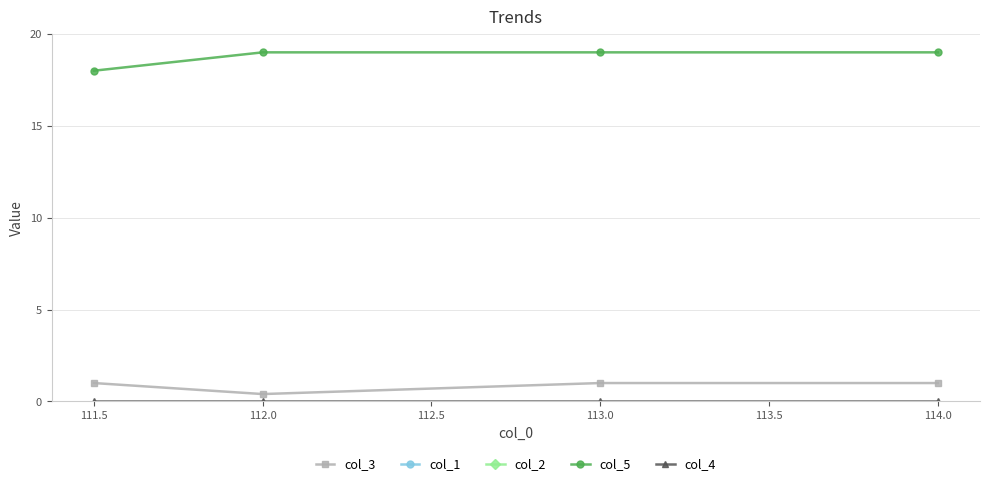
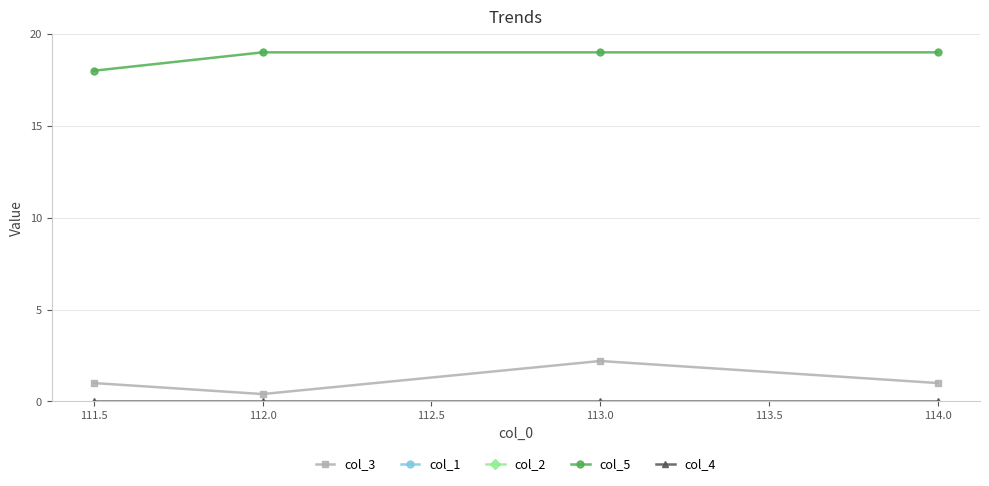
col_3, 113.0: 1.0 -> 2.2
